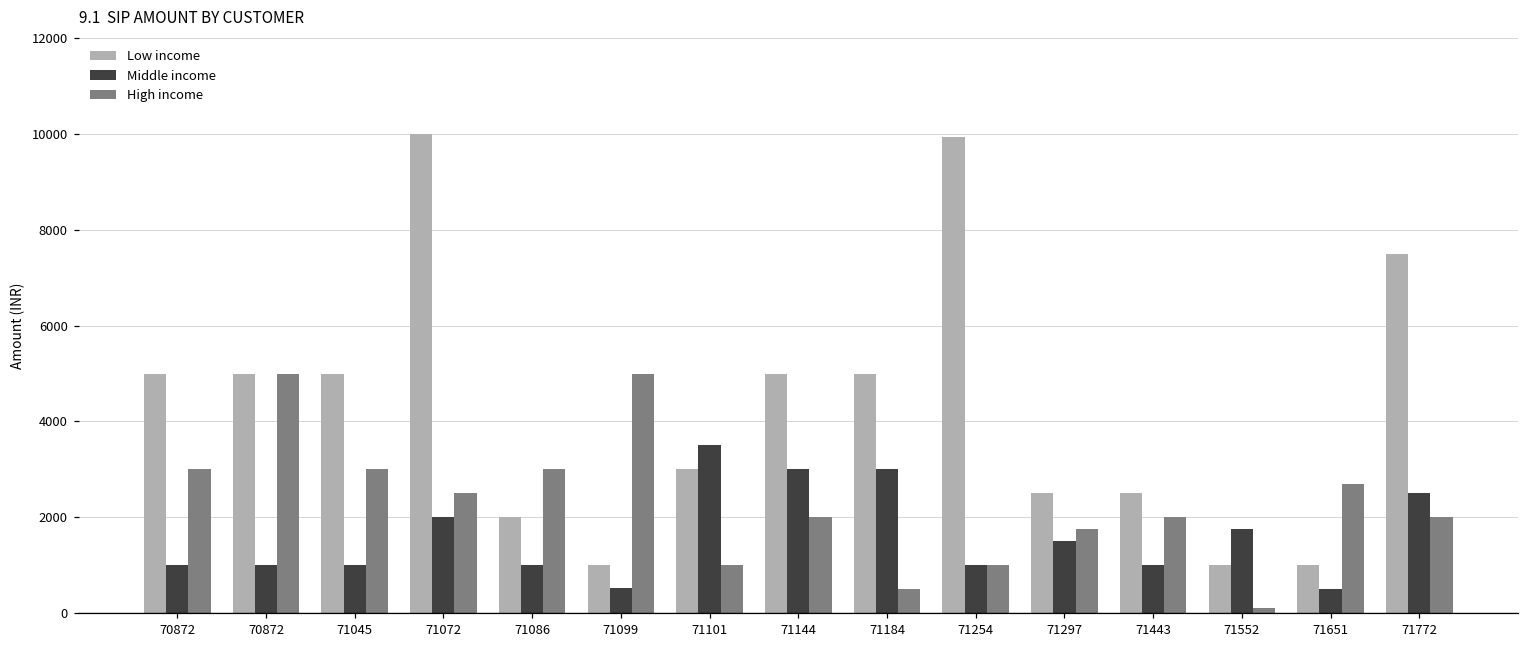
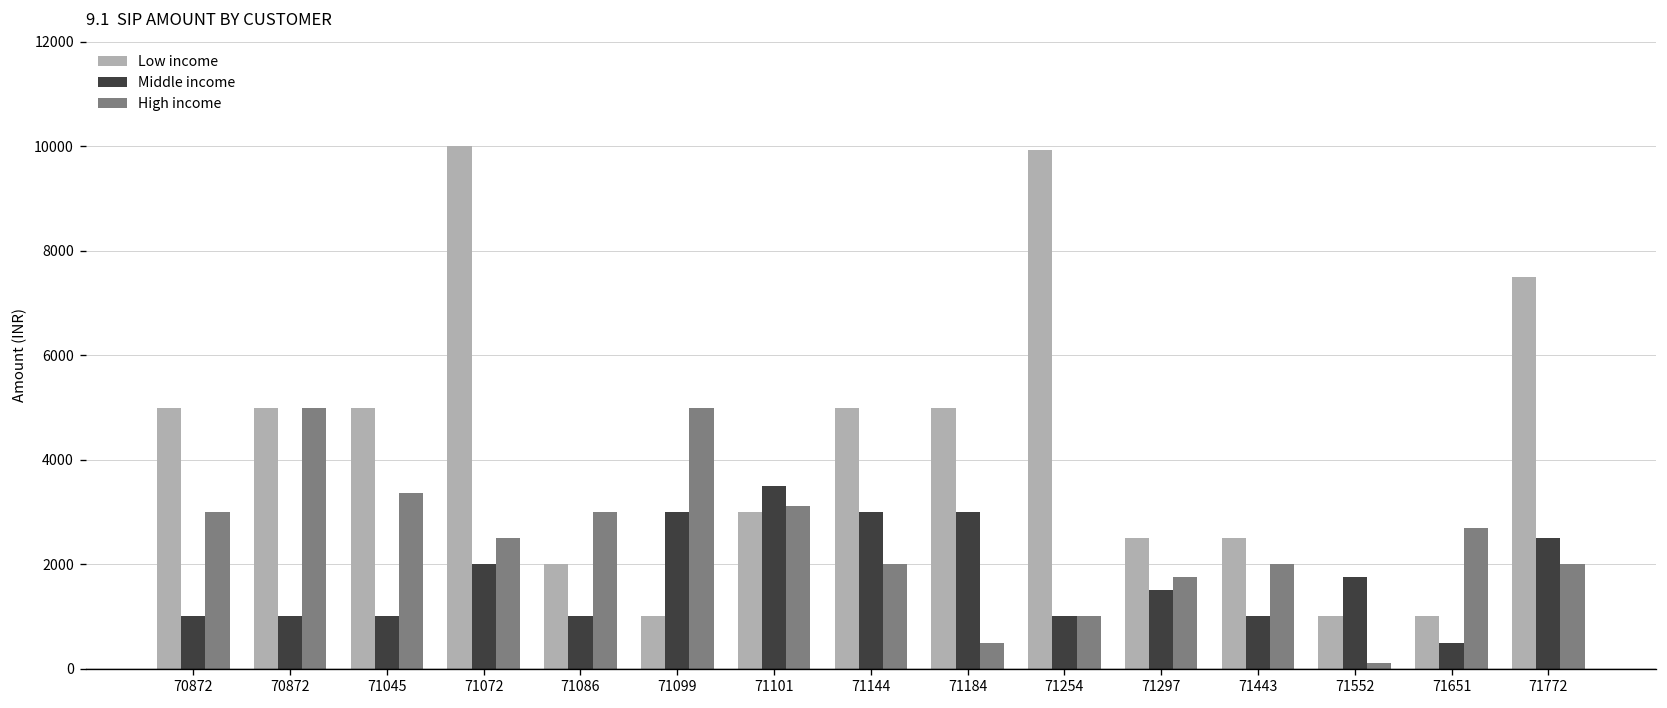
High income, 71045: 3000 -> 3400
Middle income, 71099: 500 -> 3000
High income, 71101: 1000 -> 3100
